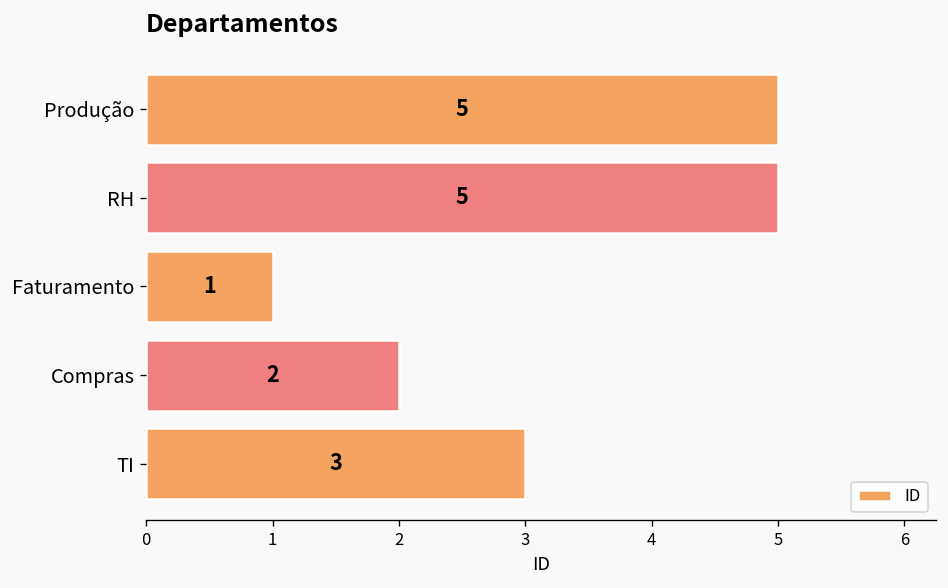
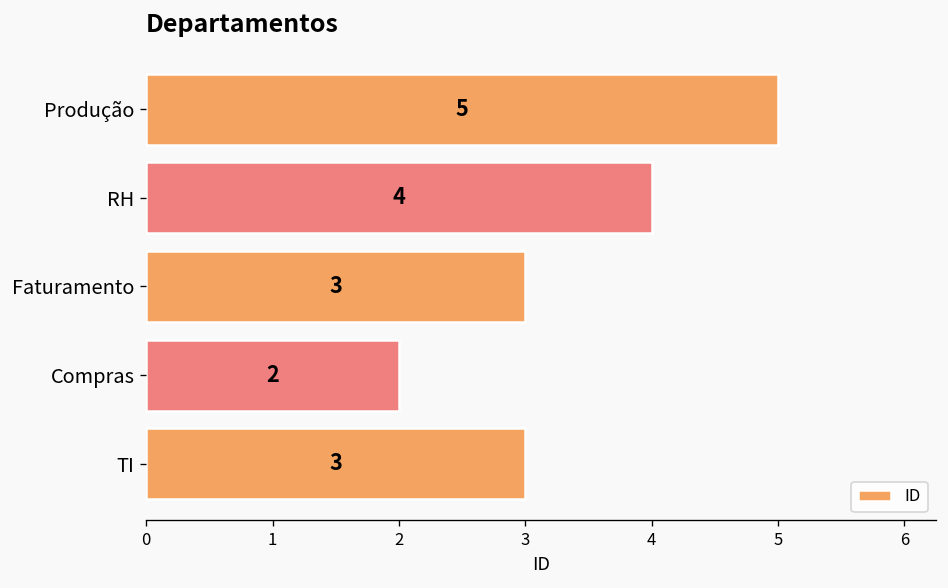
RH: 5 -> 4
Faturamento: 1 -> 3
